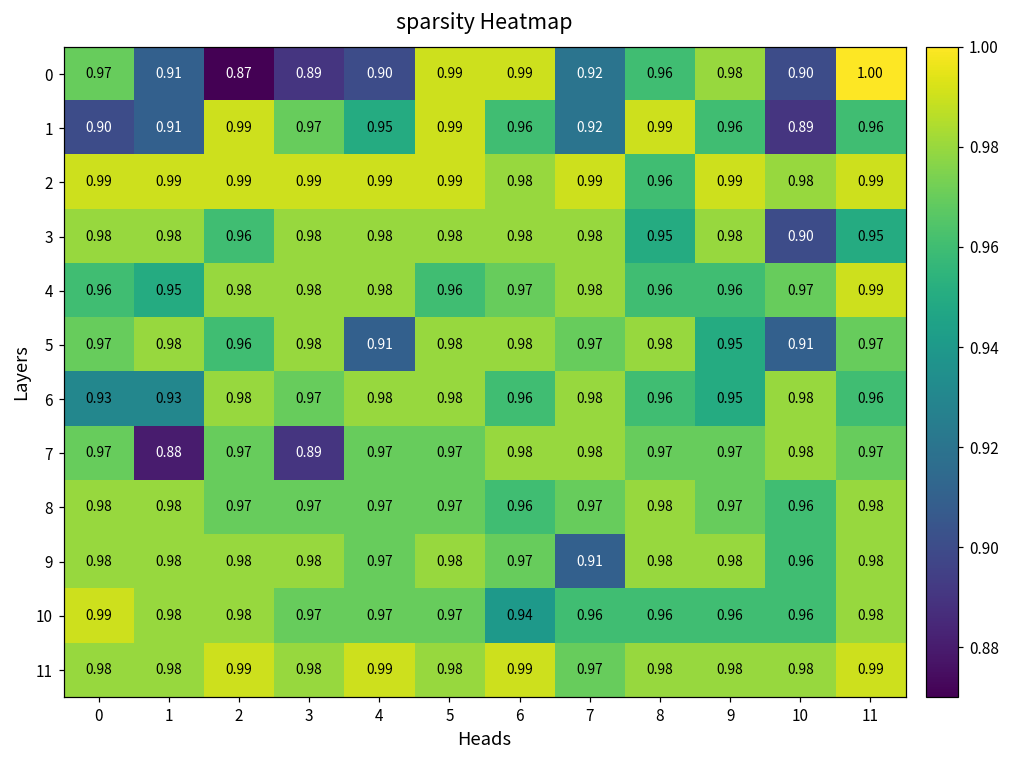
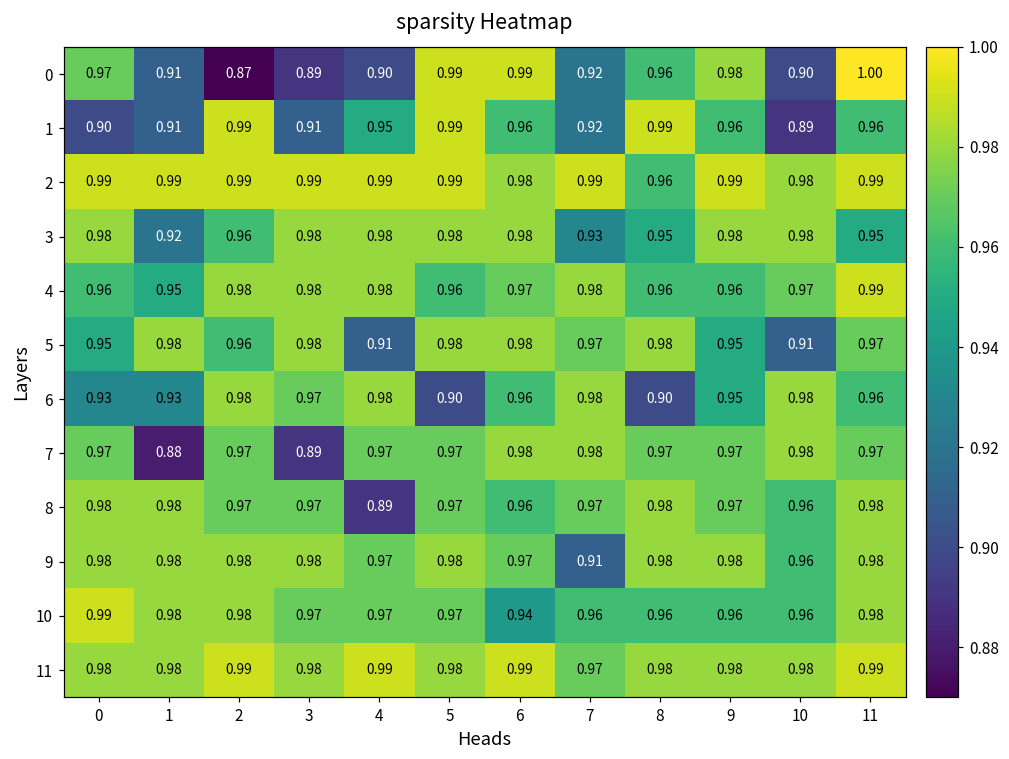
1, 3: 0.97 -> 0.91
3, 1: 0.98 -> 0.92
3, 7: 0.98 -> 0.93
3, 10: 0.90 -> 0.98
5, 0: 0.97 -> 0.95
6, 5: 0.98 -> 0.90
6, 8: 0.96 -> 0.90
8, 4: 0.97 -> 0.89
